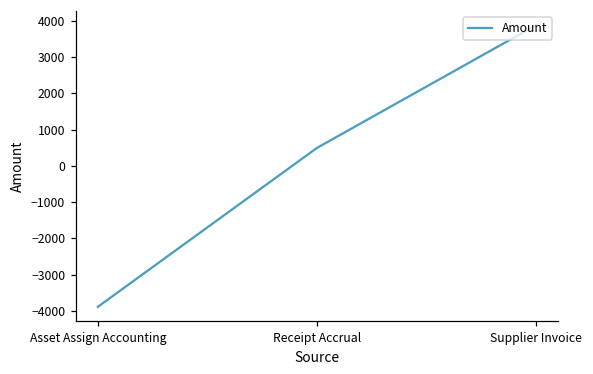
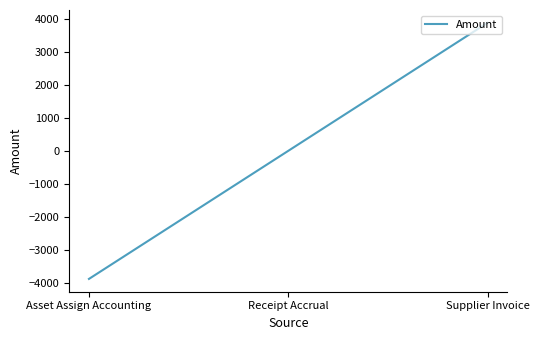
Receipt Accrual: 500 -> 0
